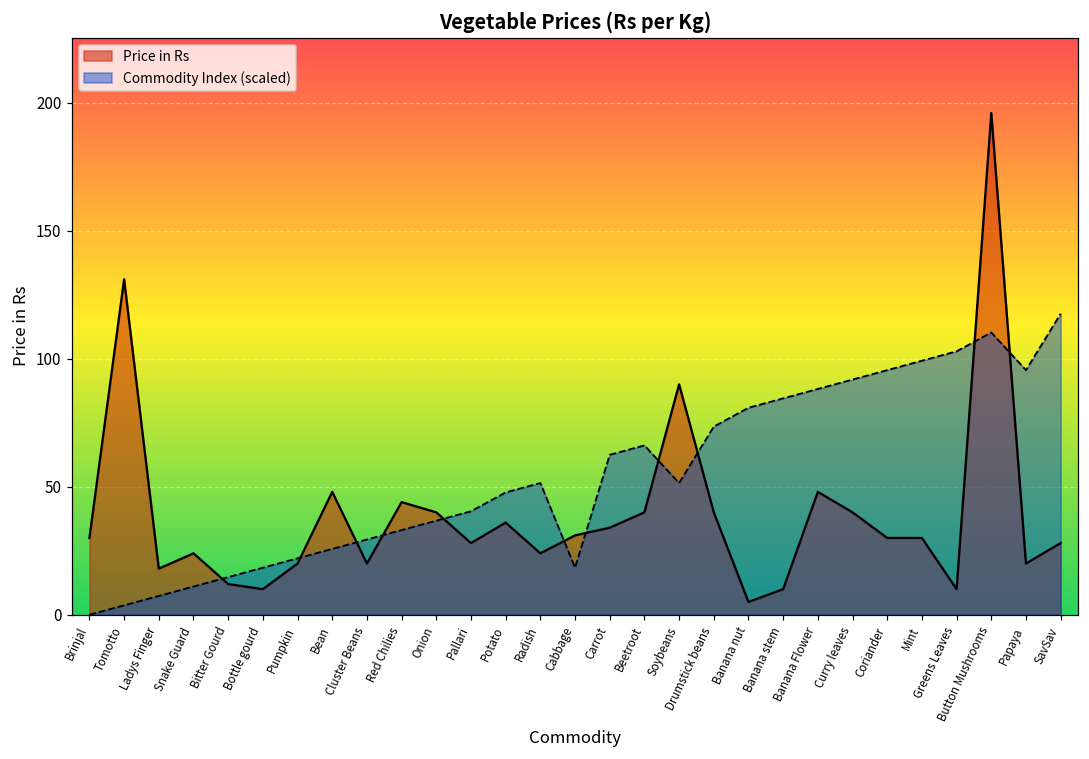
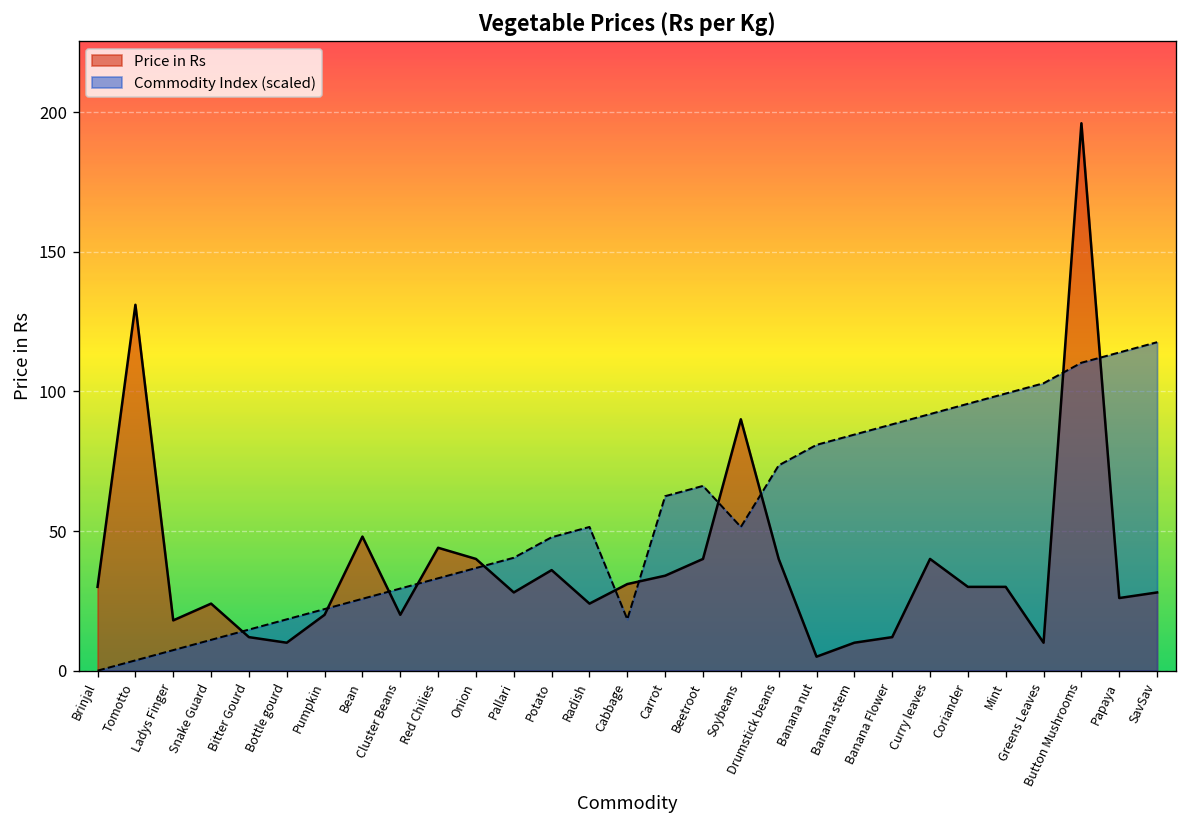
Price in Rs, Banana Flower: 48 -> 12
Price in Rs, Papaya: 20 -> 26
Commodity Index (scaled), Papaya: 96 -> 114
